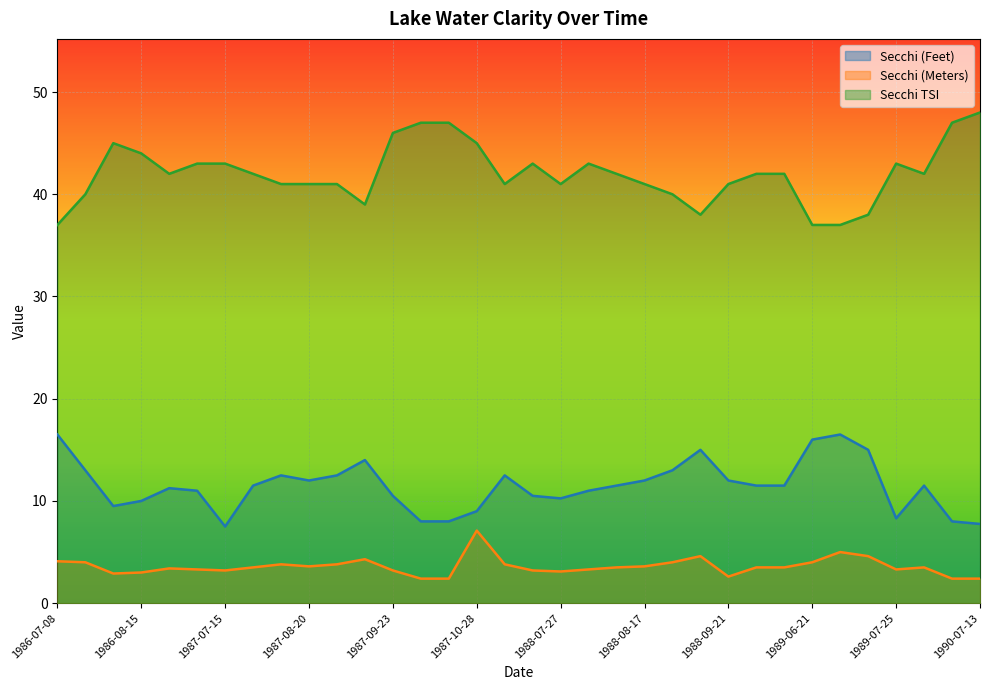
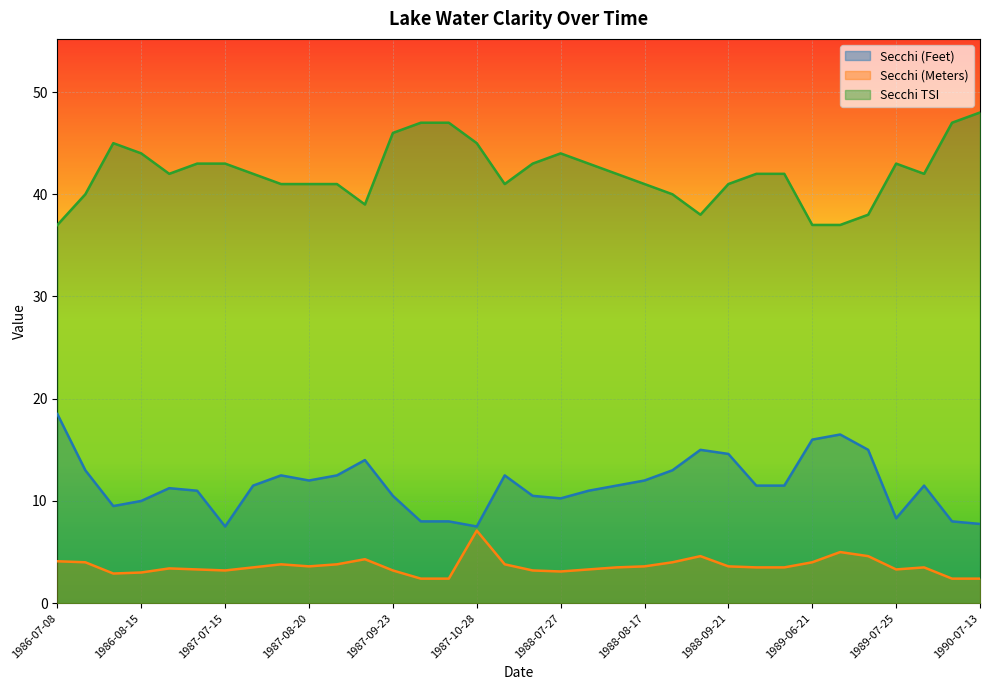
Secchi (Feet), 1986-07-08: 16.5 -> 18.5
Secchi (Feet), 1987-10-28: 9.0 -> 7.5
Secchi TSI, 1988-07-27: 41 -> 44
Secchi (Feet), 1988-09-21: 12.0 -> 14.6
Secchi (Meters), 1988-09-21: 2.6 -> 3.6
